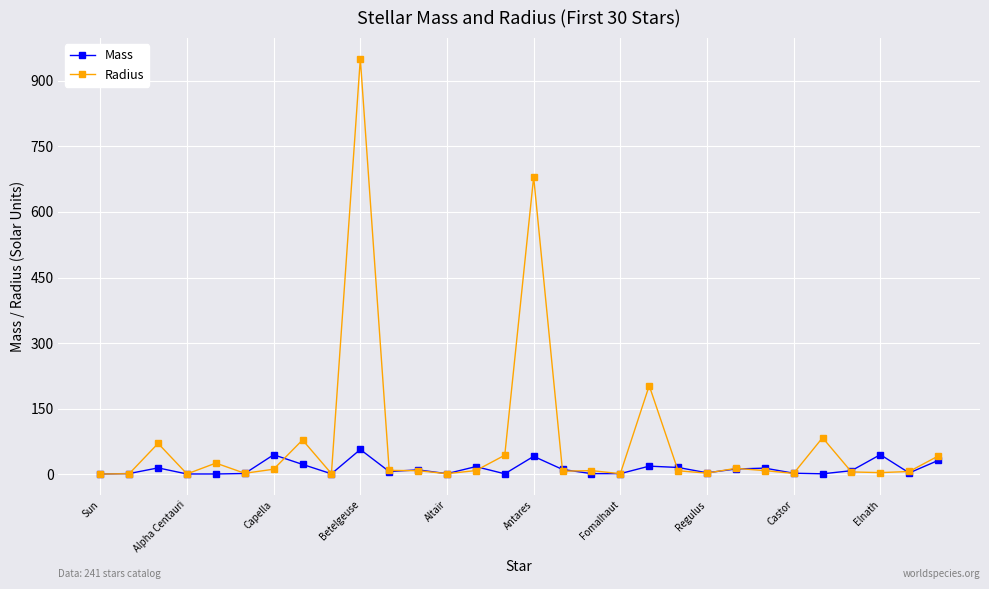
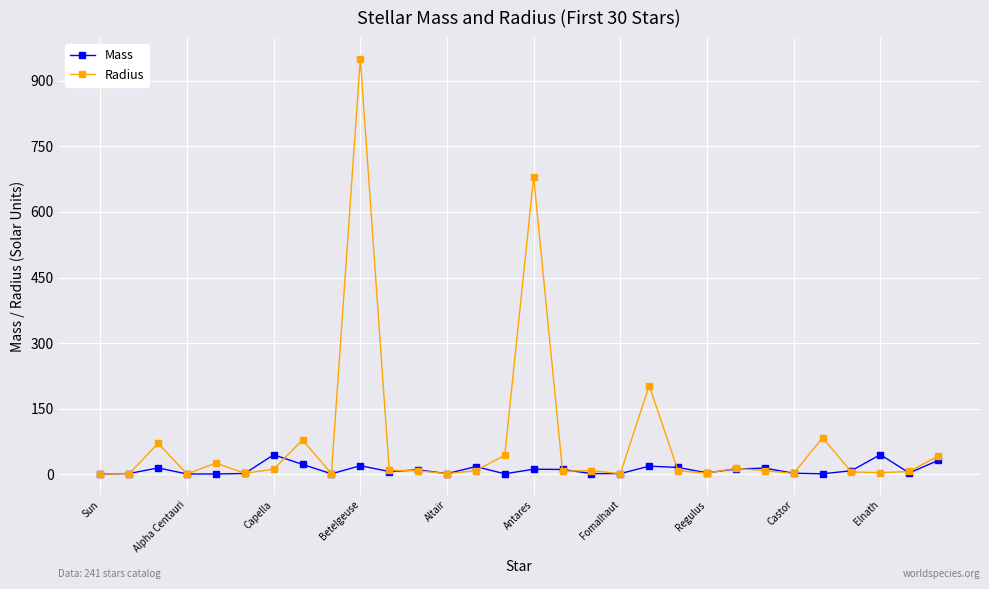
Mass, Betelgeuse: 60 -> 20
Mass, Antares: 40 -> 10
